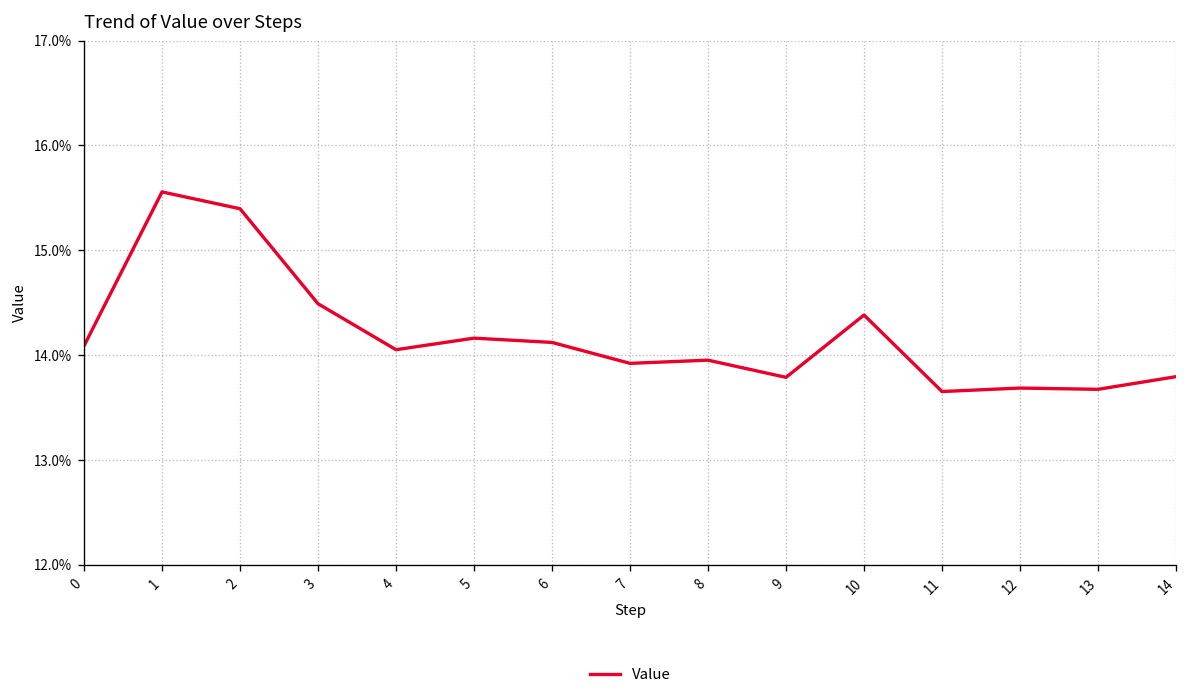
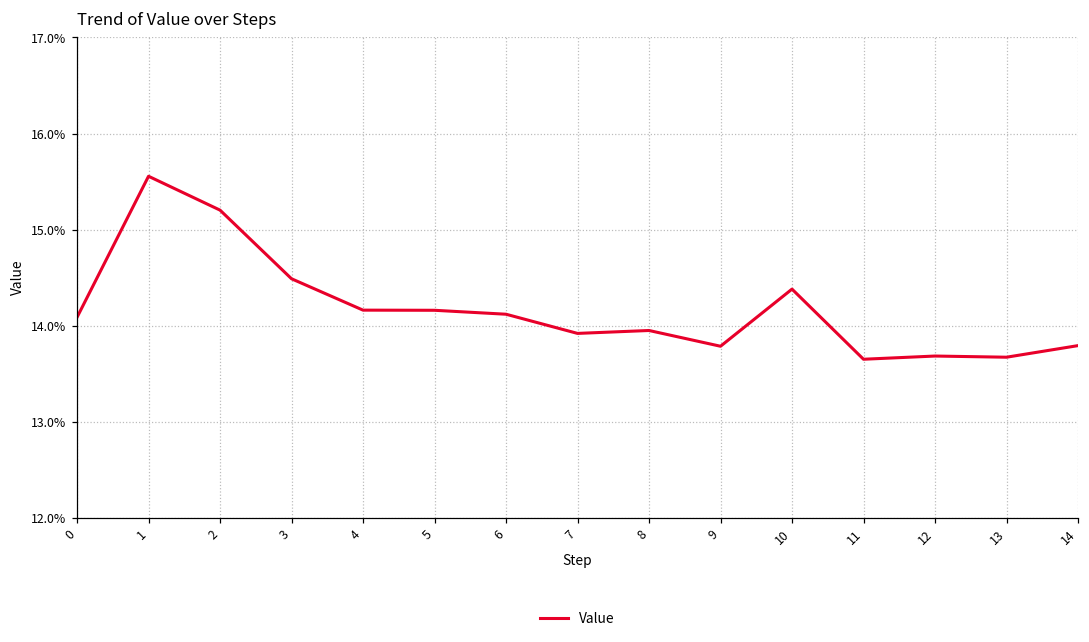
2: 15.4% -> 15.2%
4: 14.0% -> 14.2%
